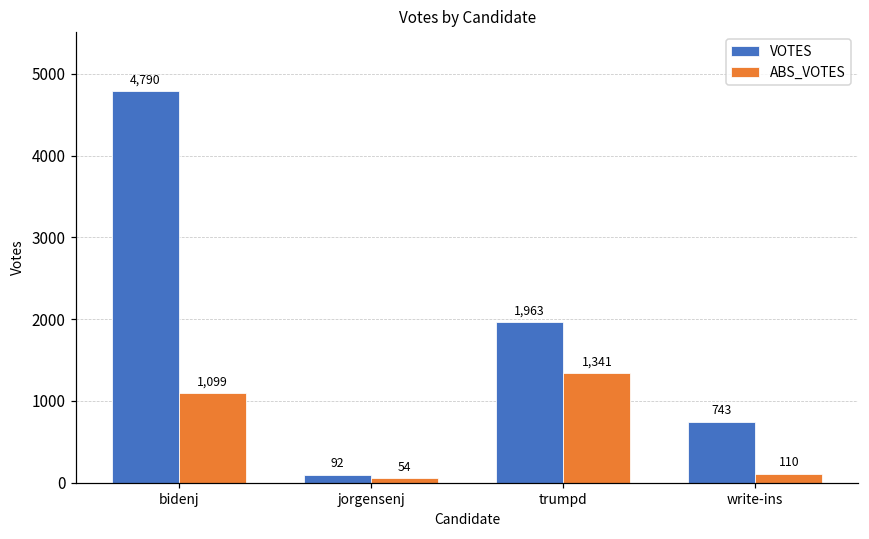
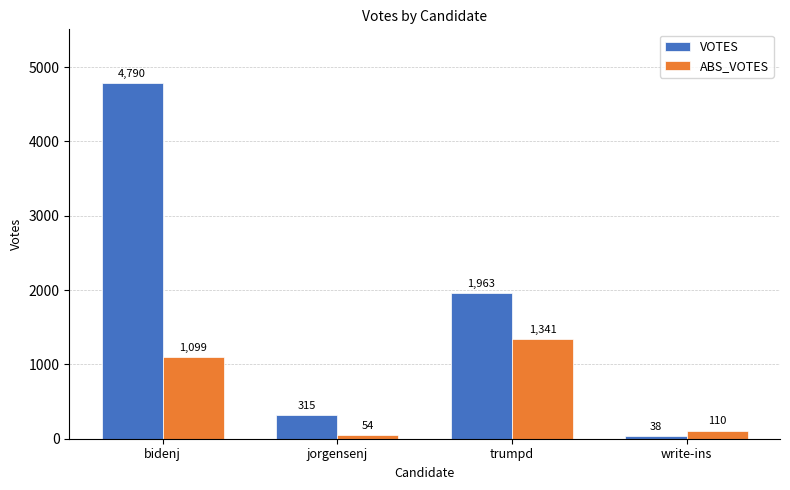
VOTES, jorgensenj: 92 -> 315
VOTES, write-ins: 743 -> 38
